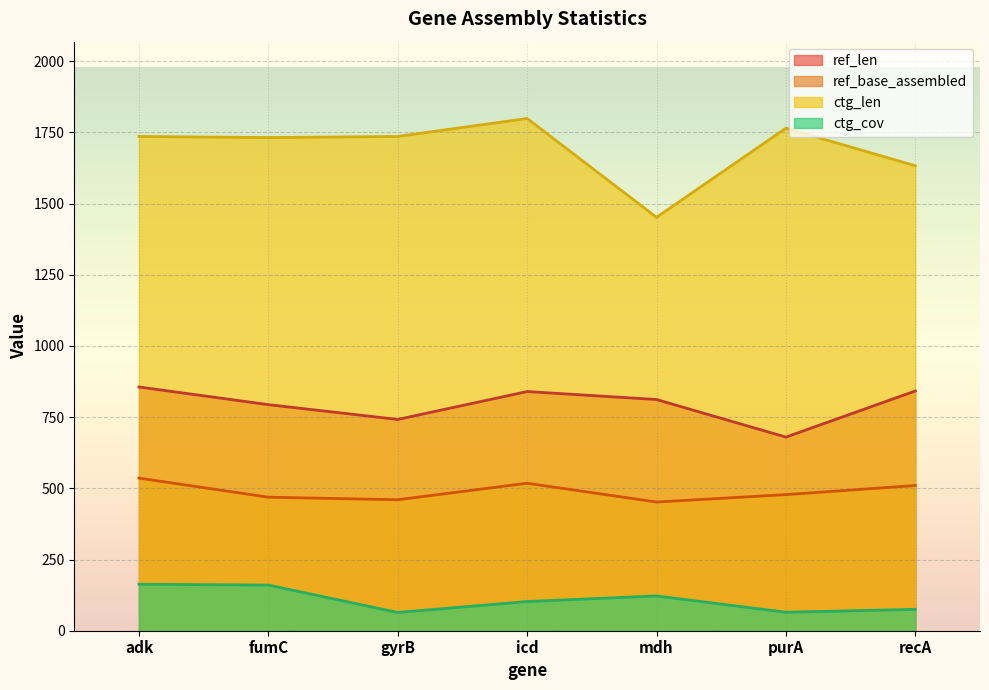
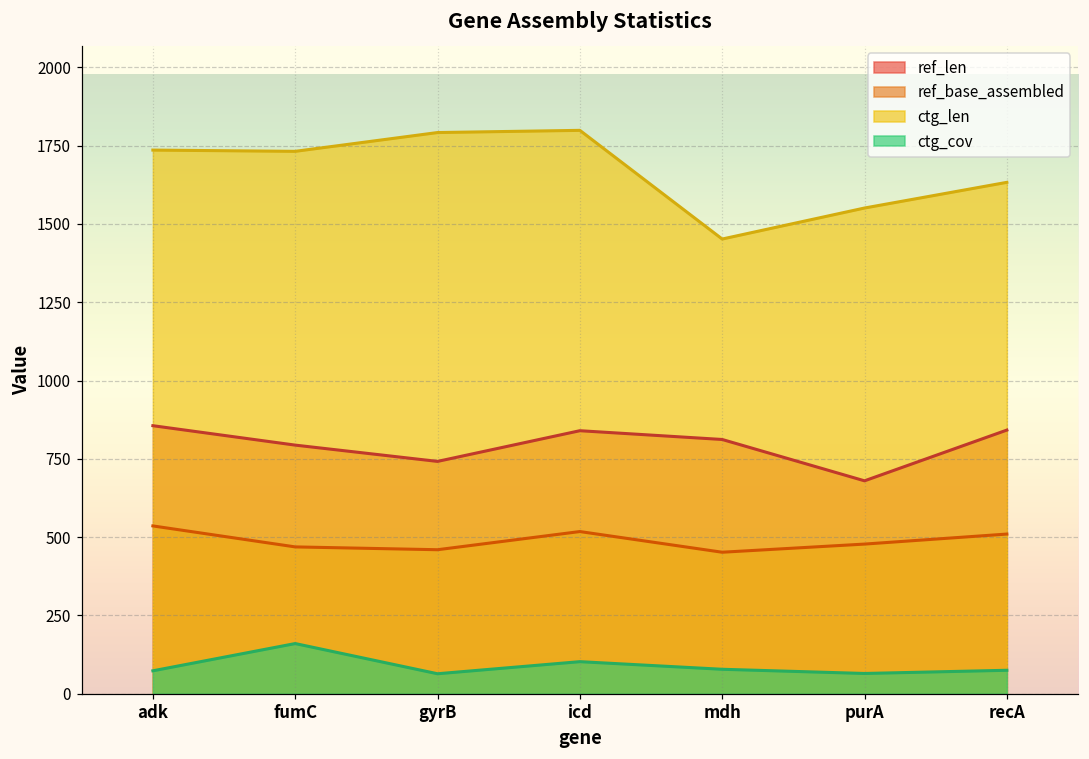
ctg_cov, adk: 160 -> 70
ctg_len, gyrB: 1740 -> 1790
ctg_cov, mdh: 120 -> 80
ctg_len, purA: 1770 -> 1550
